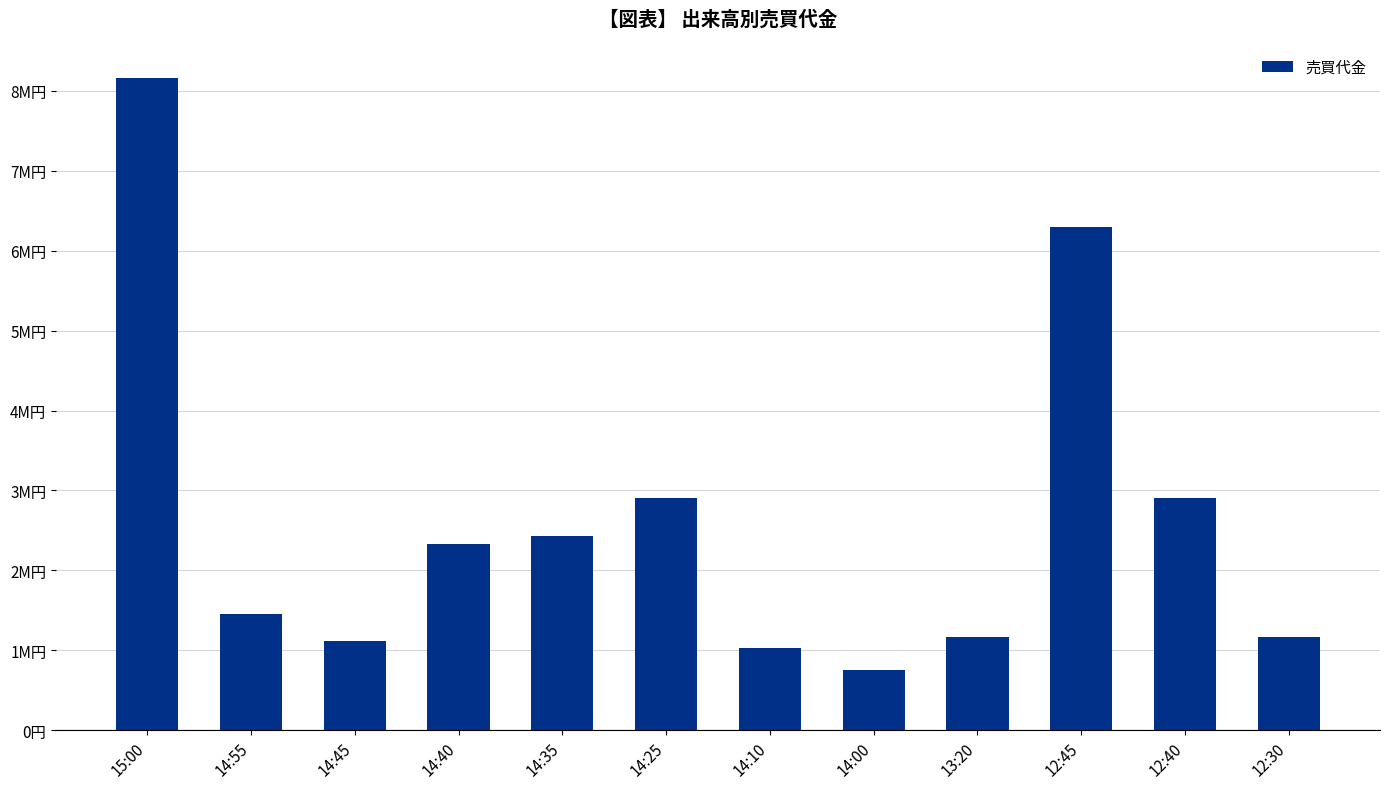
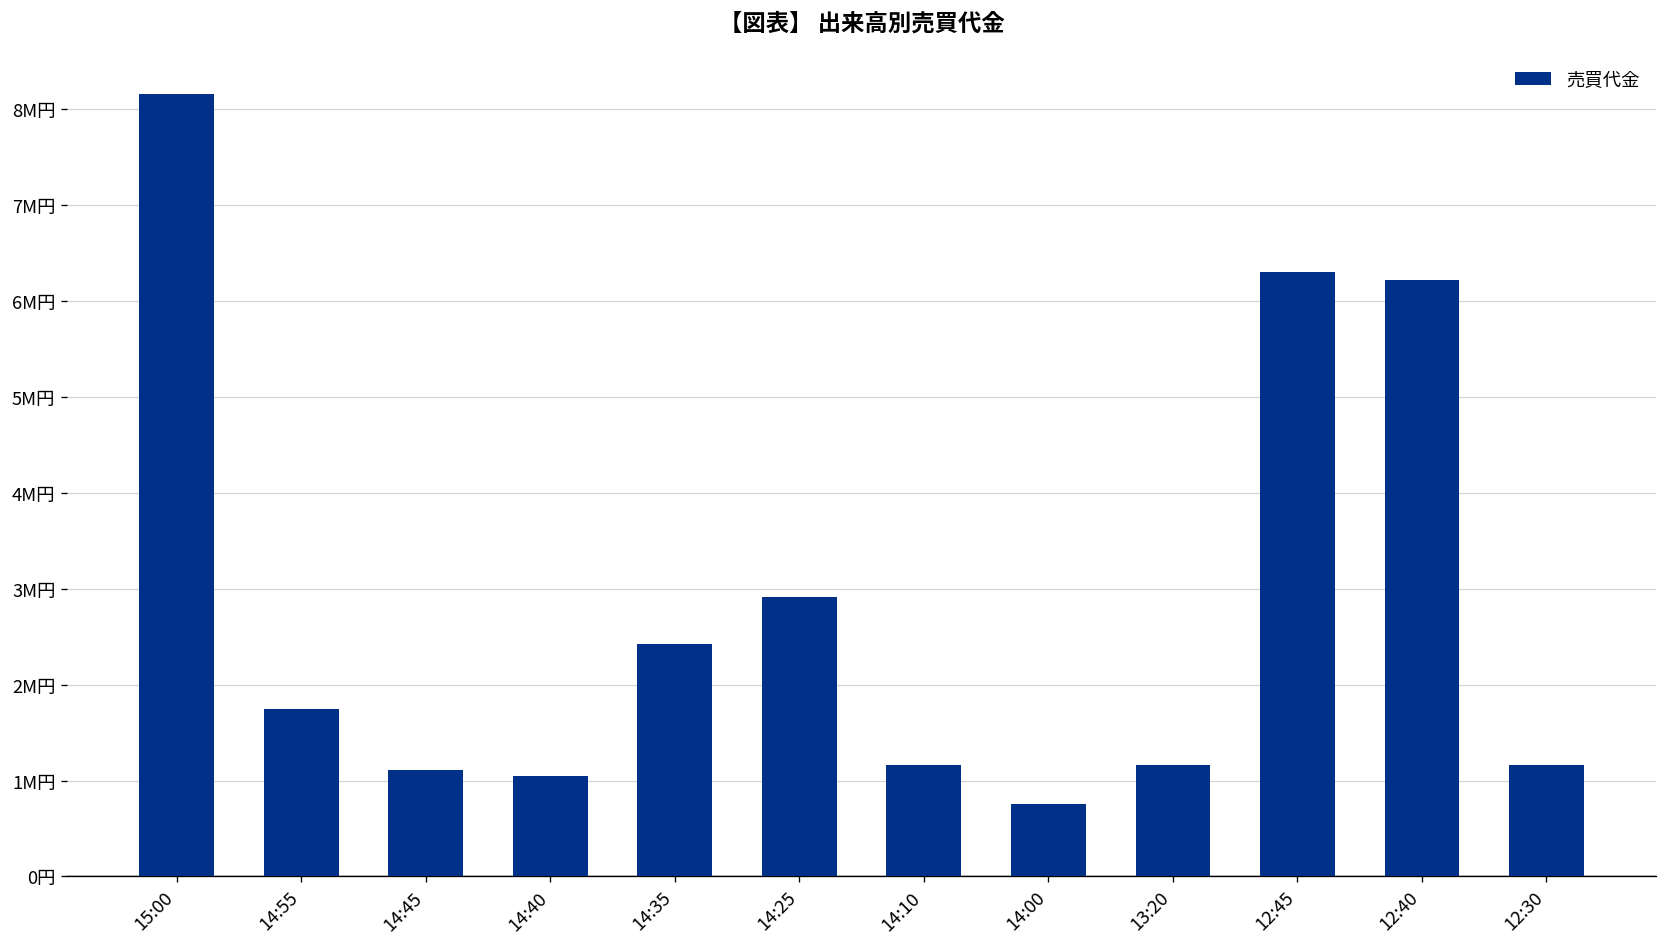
14:55: 1.5M円 -> 1.7M円
14:40: 2.3M円 -> 1.0M円
14:10: 1.0M円 -> 1.2M円
12:40: 2.9M円 -> 6.2M円
